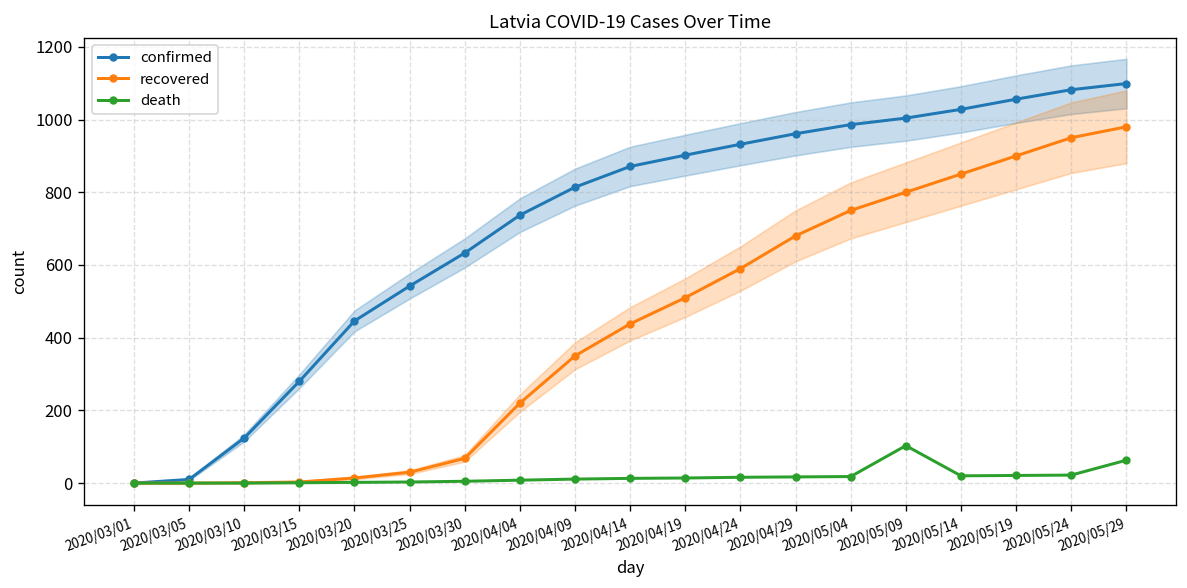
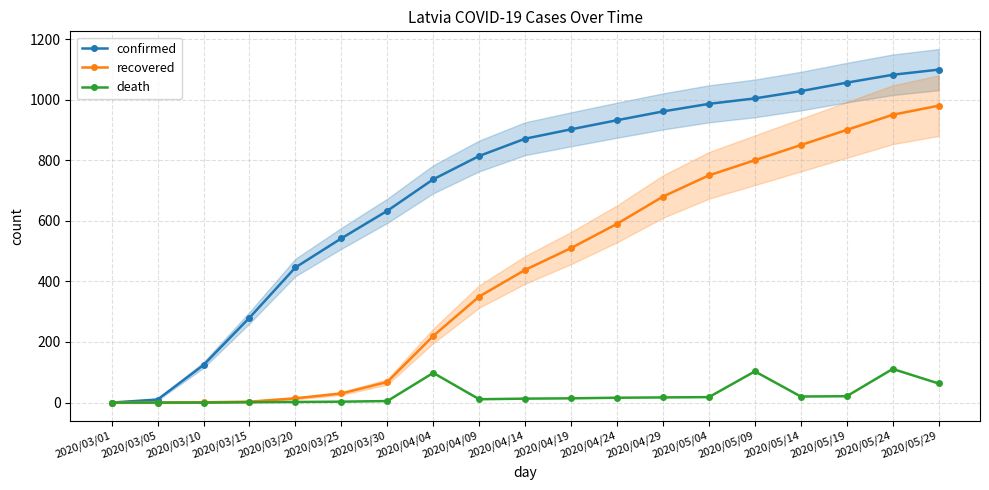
death, 2020/04/04: 10 -> 100
death, 2020/05/24: 20 -> 110
